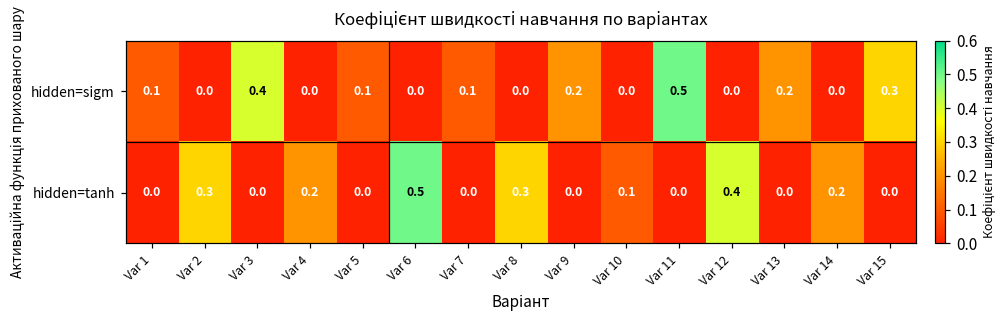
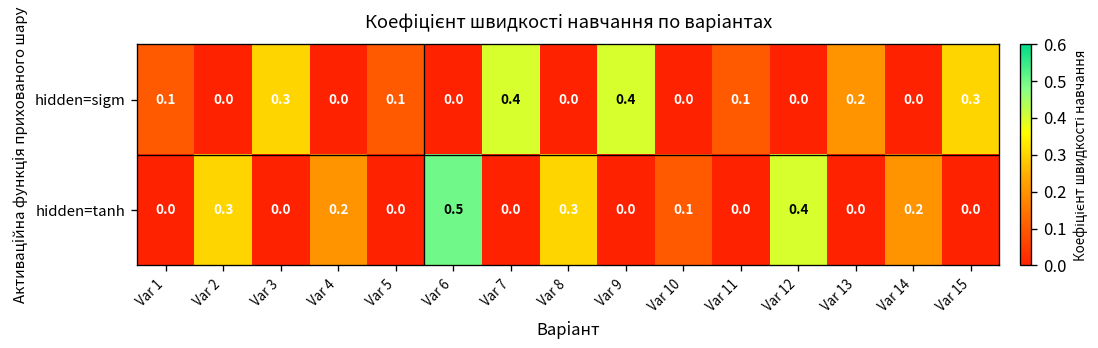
hidden=sigm, Var 3: 0.4 -> 0.3
hidden=sigm, Var 7: 0.1 -> 0.4
hidden=sigm, Var 9: 0.2 -> 0.4
hidden=sigm, Var 11: 0.5 -> 0.1
